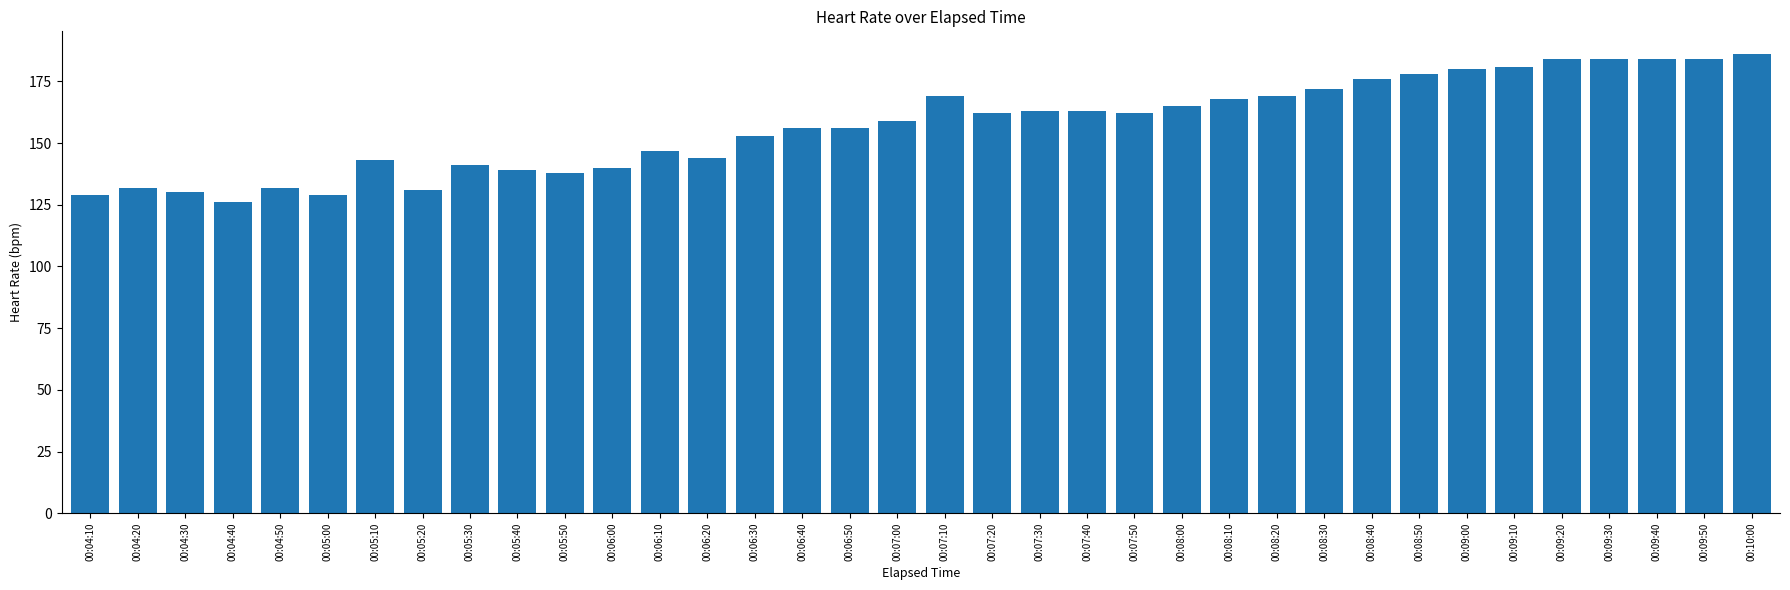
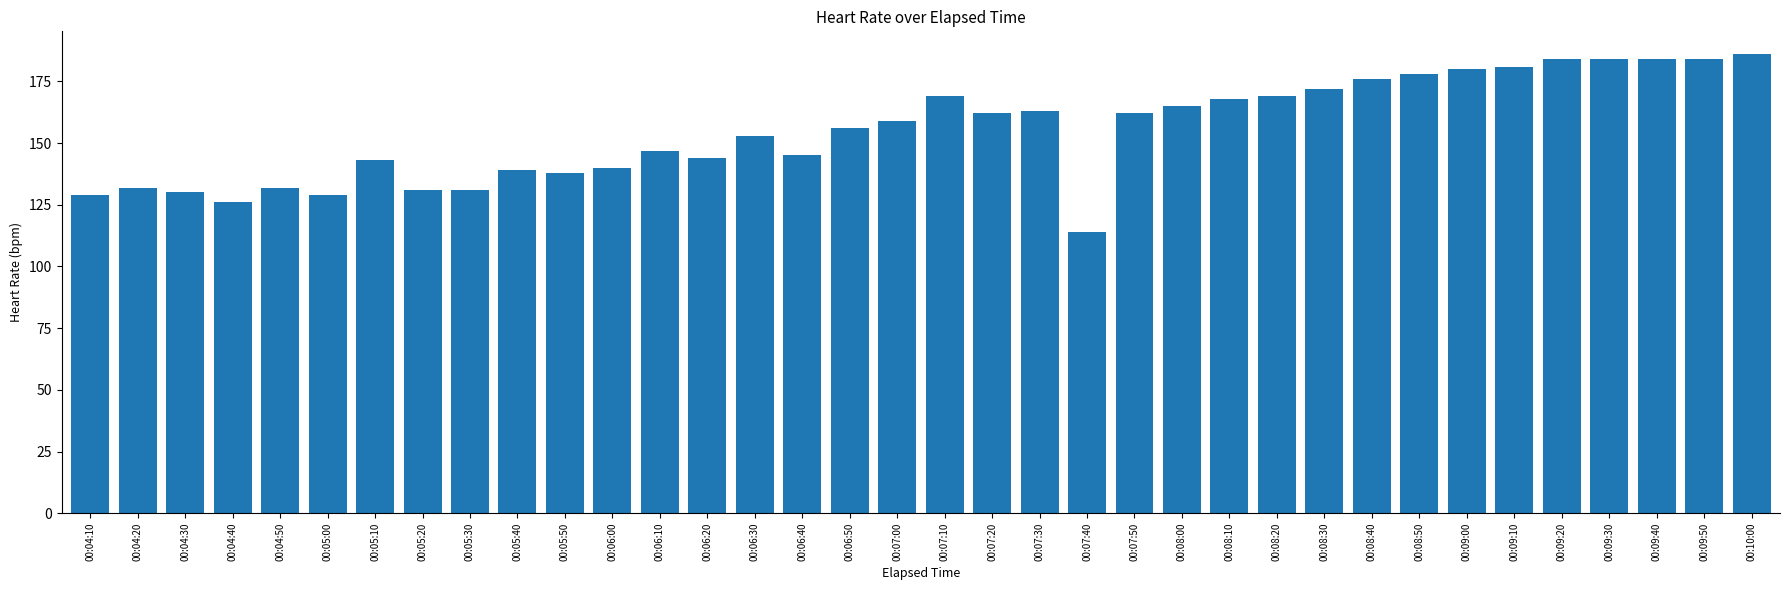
00:05:30: 141 -> 131
00:06:40: 156 -> 145
00:07:40: 163 -> 114
